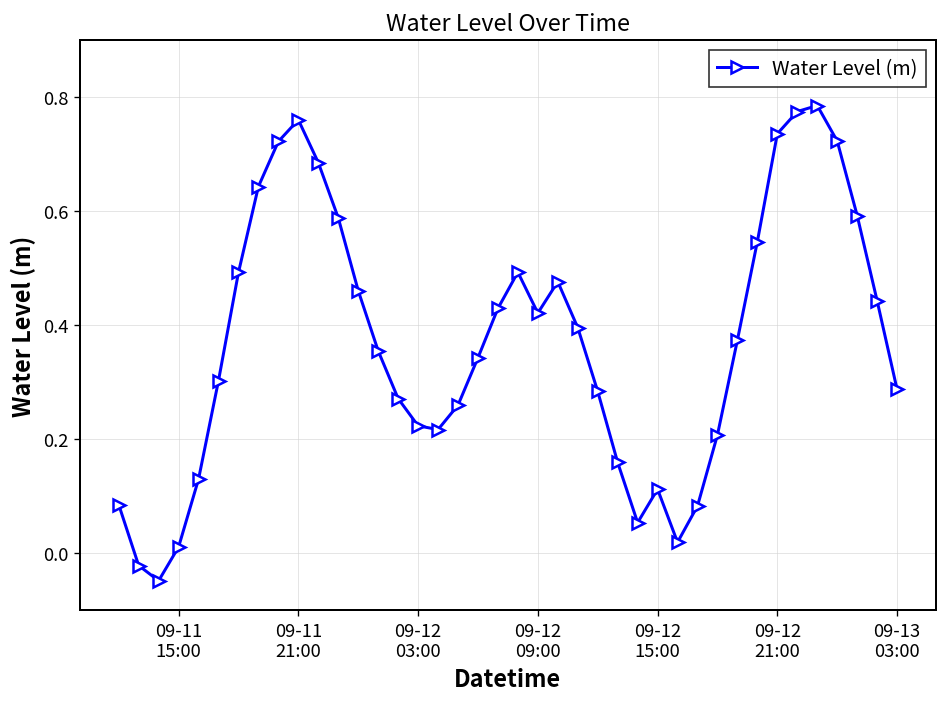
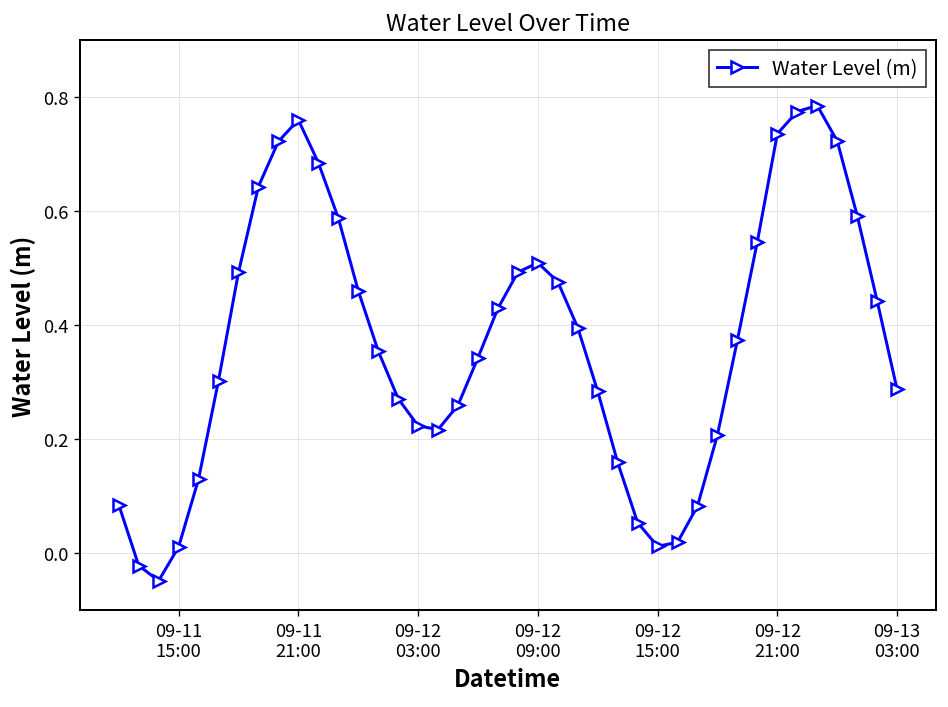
09-12 09:00: 0.42 -> 0.51
09-12 15:00: 0.11 -> 0.01
